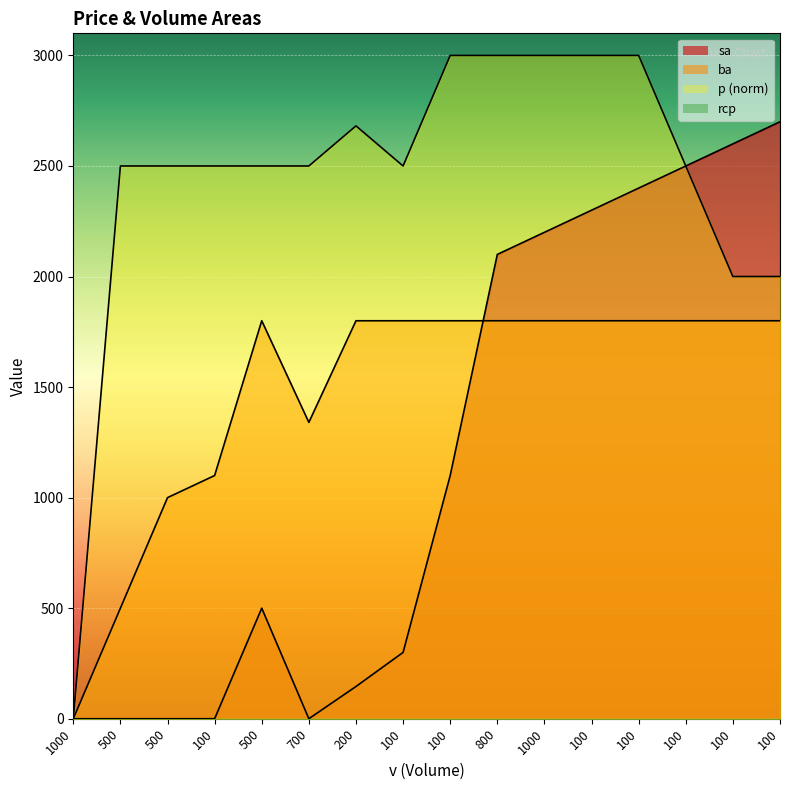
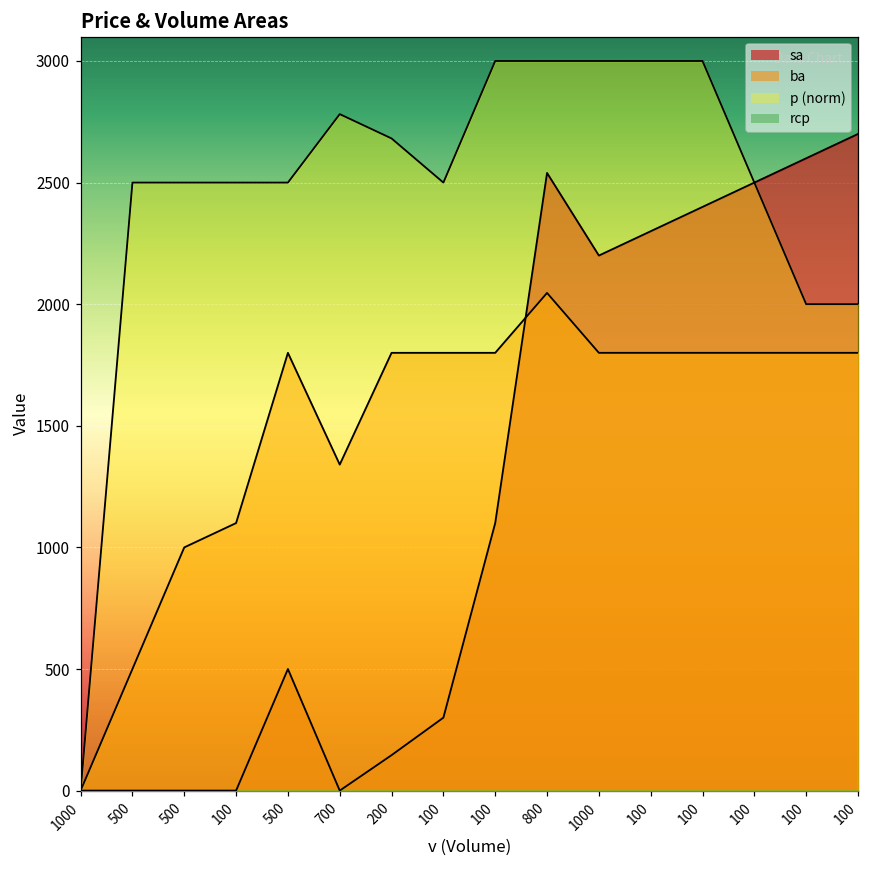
p (norm), 700: 2500 -> 2780
sa, 800: 2100 -> 2540
ba, 800: 1800 -> 2050
